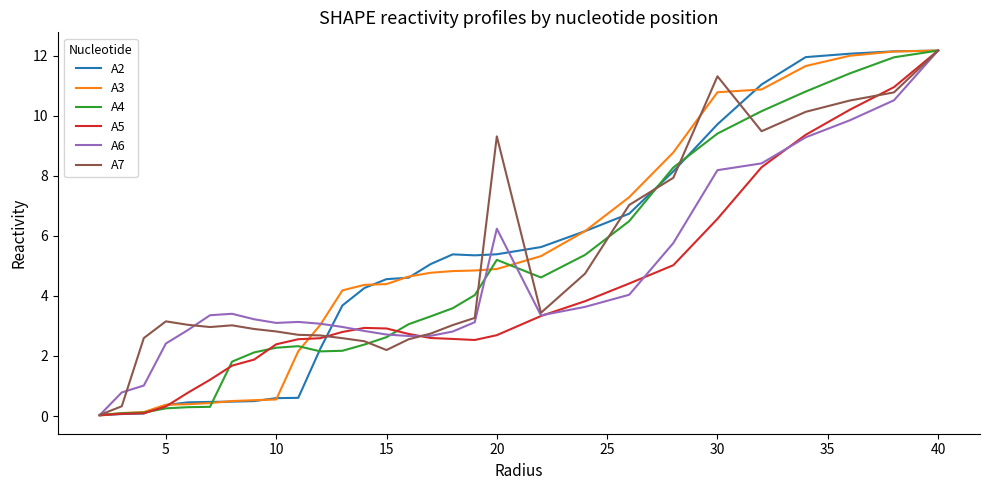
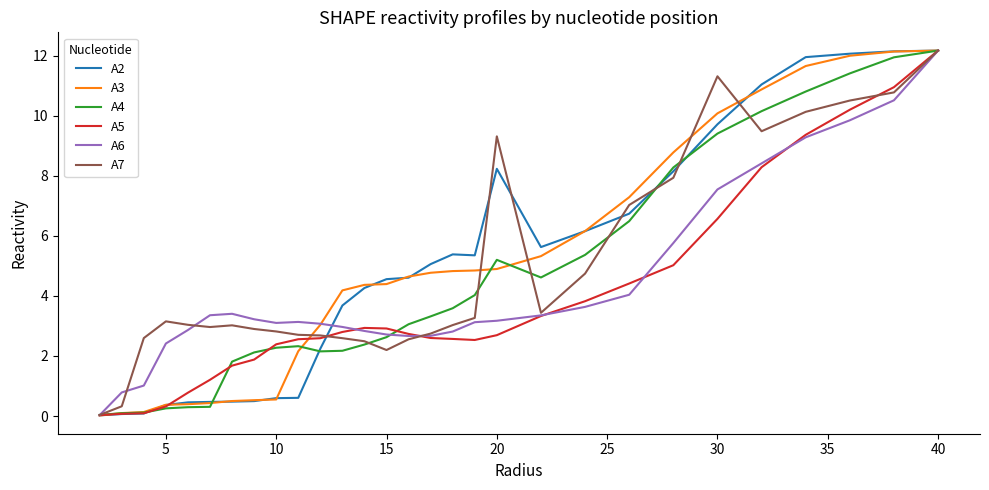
A2, 20: 5.4 -> 8.2
A6, 20: 6.2 -> 3.2
A3, 30: 10.8 -> 10.1
A6, 30: 8.2 -> 7.5
